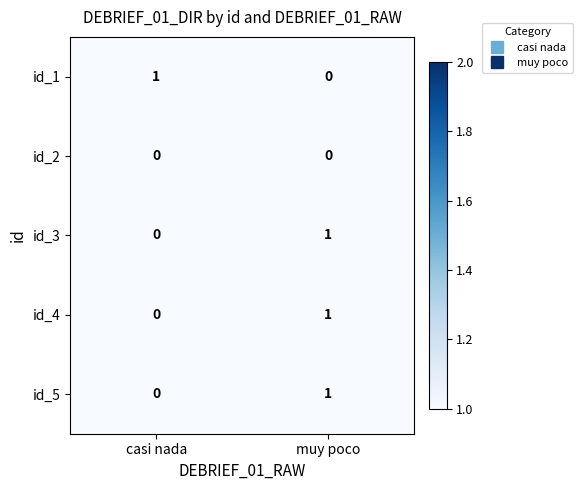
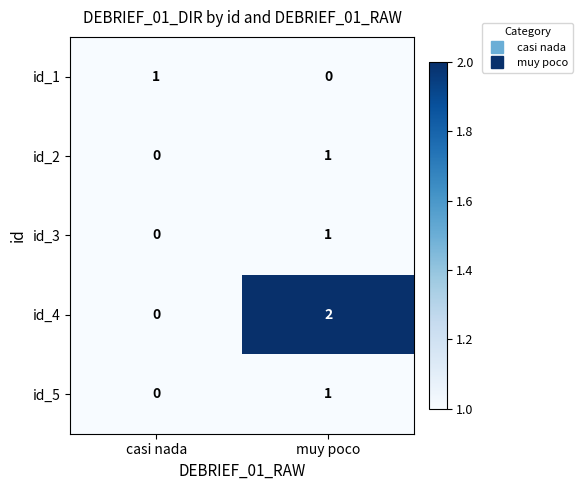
id_2, muy poco: 0 -> 1
id_4, muy poco: 1 -> 2
